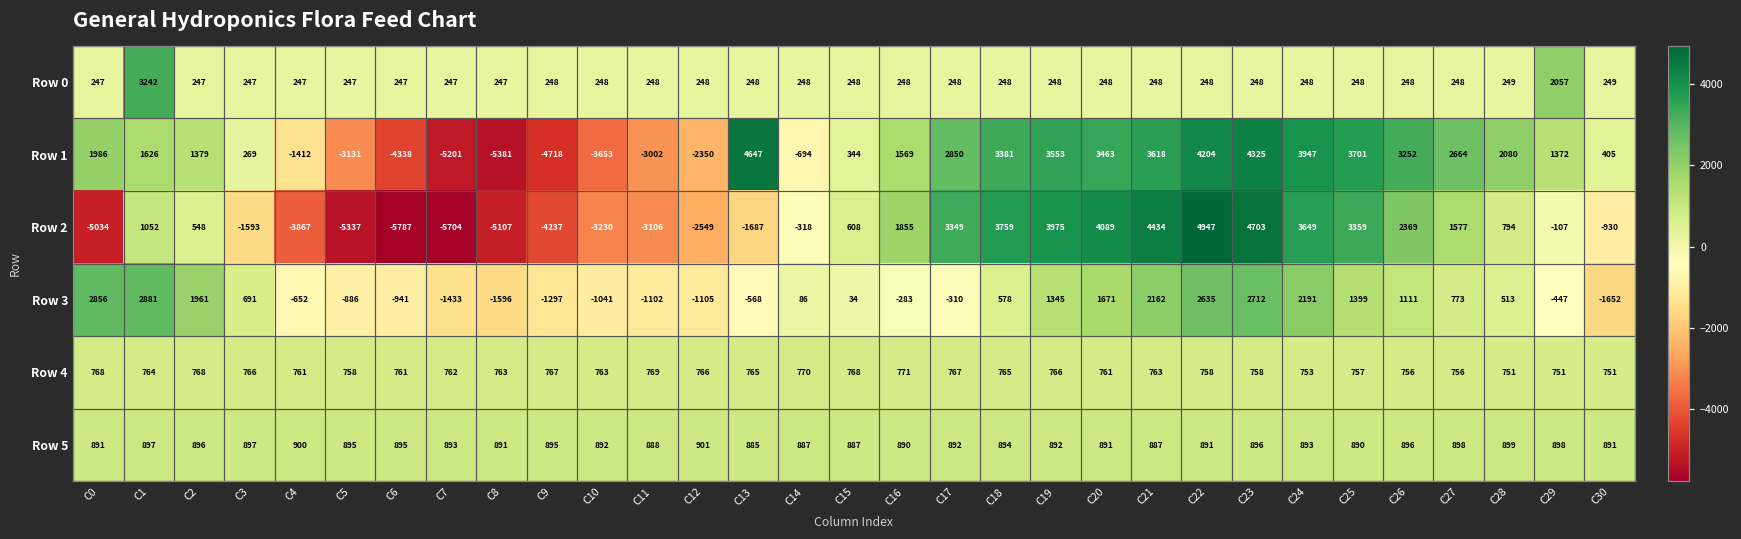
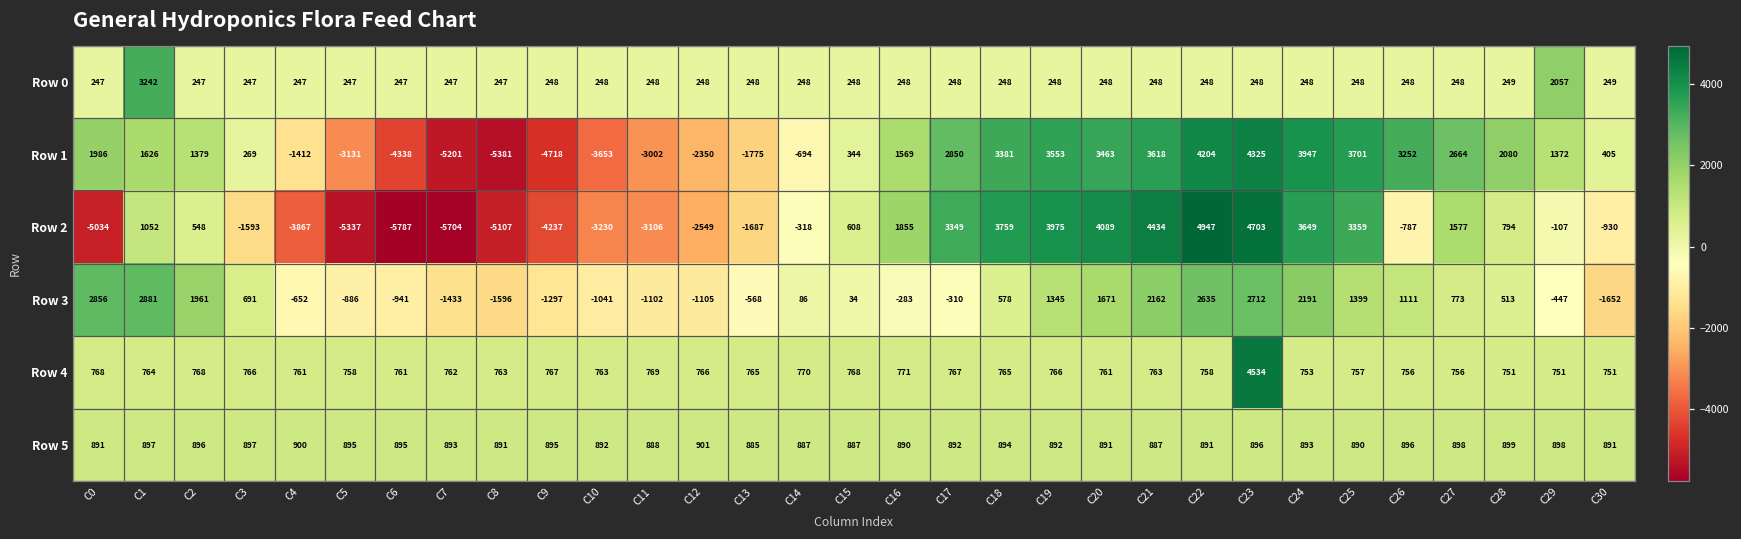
Row 1, C13: 4647 -> -1775
Row 2, C26: 2369 -> -787
Row 4, C23: 758 -> 4534
